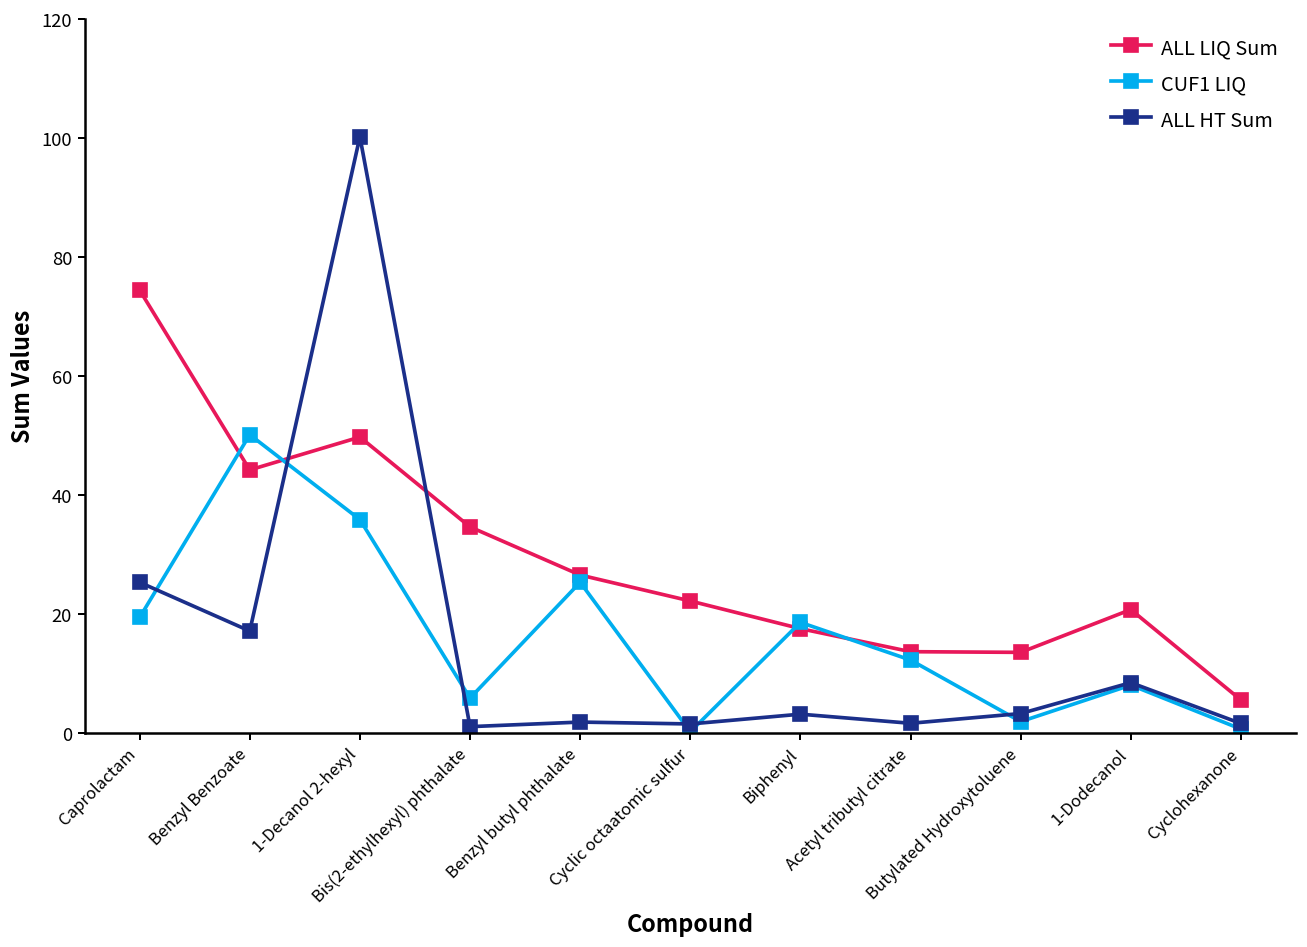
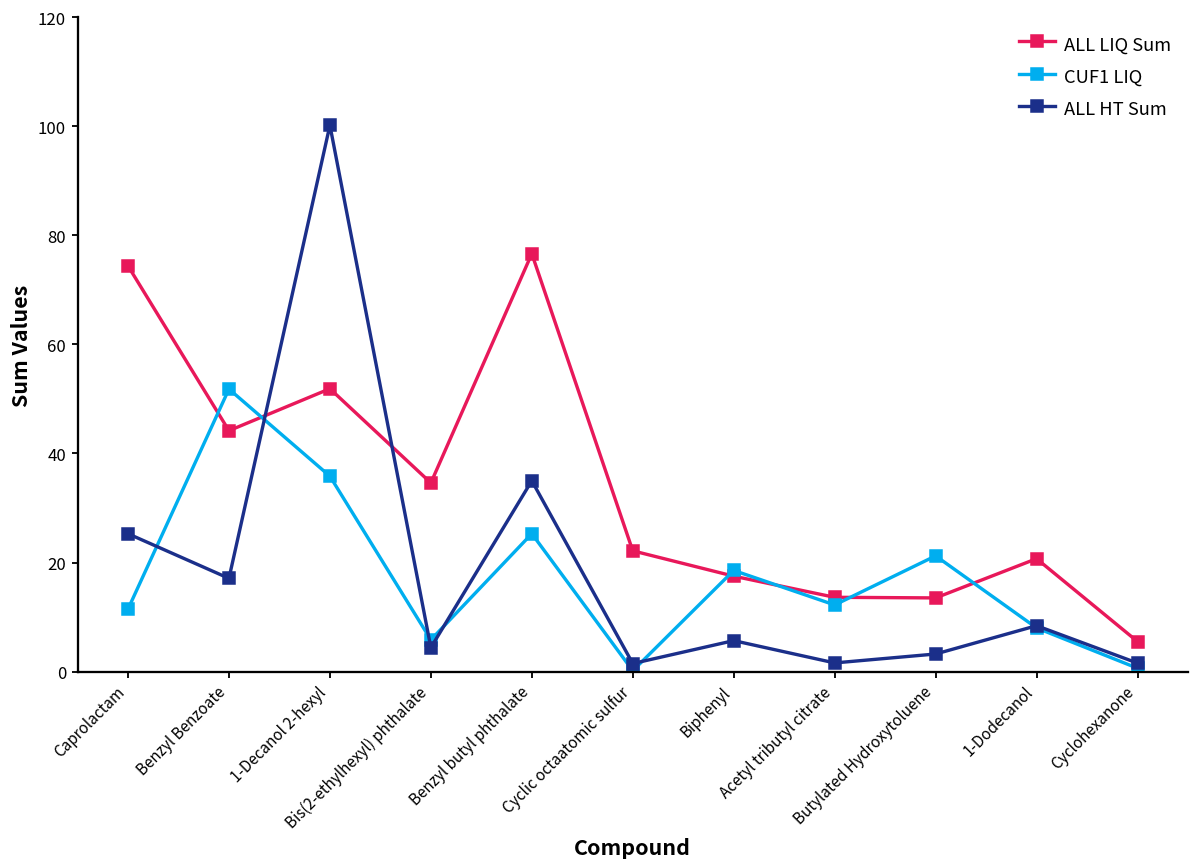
CUF1 LIQ, Caprolactam: 19 -> 11
CUF1 LIQ, Benzyl Benzoate: 50 -> 52
ALL LIQ Sum, 1-Decanol 2-hexyl: 50 -> 52
ALL HT Sum, Bis(2-ethylhexyl) phthalate: 1 -> 4
ALL LIQ Sum, Benzyl butyl phthalate: 27 -> 77
ALL HT Sum, Benzyl butyl phthalate: 2 -> 35
ALL HT Sum, Biphenyl: 3 -> 6
CUF1 LIQ, Butylated Hydroxytoluene: 2 -> 21
